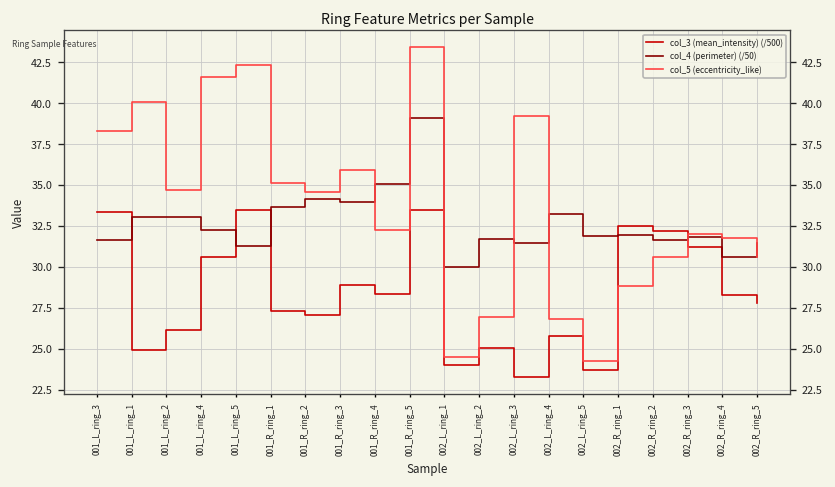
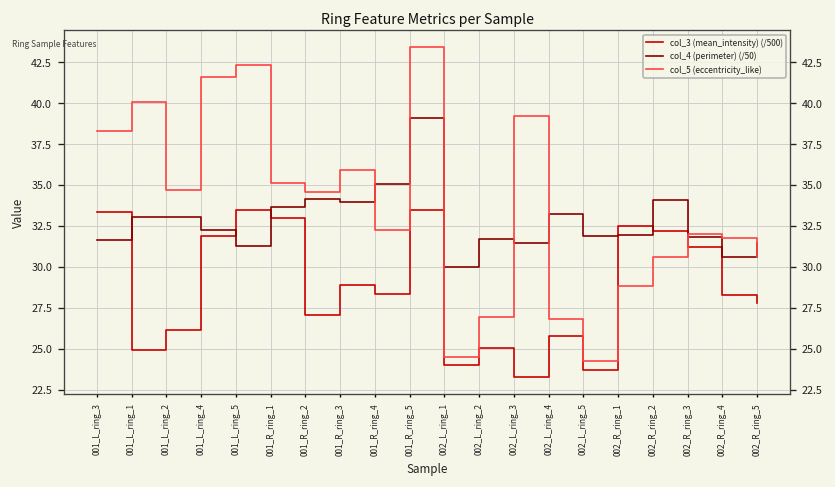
col_3 (mean_intensity) (/500), 001_L_ring_4: 30.6 -> 31.9
col_3 (mean_intensity) (/500), 001_R_ring_1: 27.3 -> 33.0
col_4 (perimeter) (/50), 002_R_ring_2: 31.6 -> 34.1
